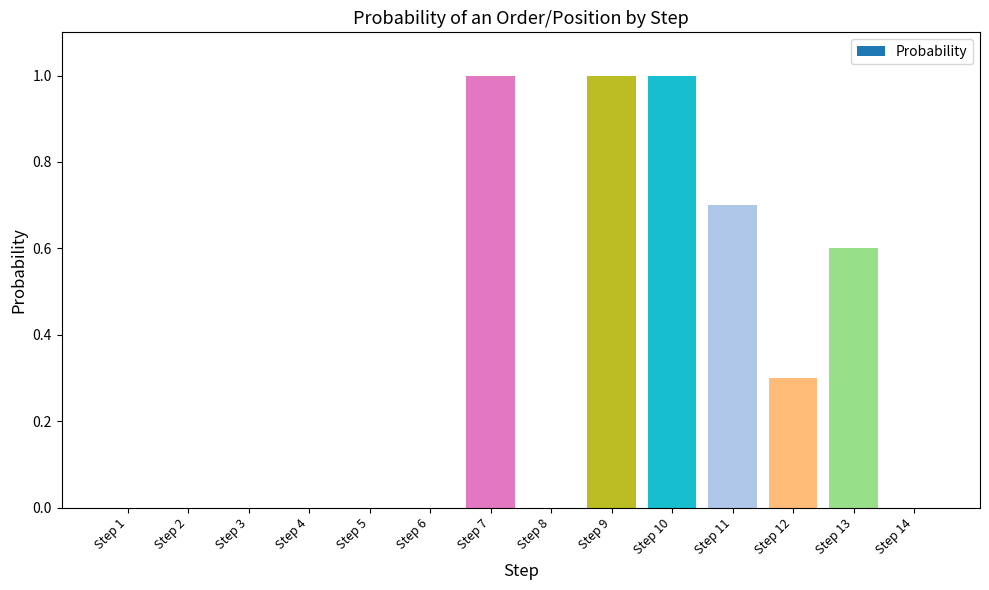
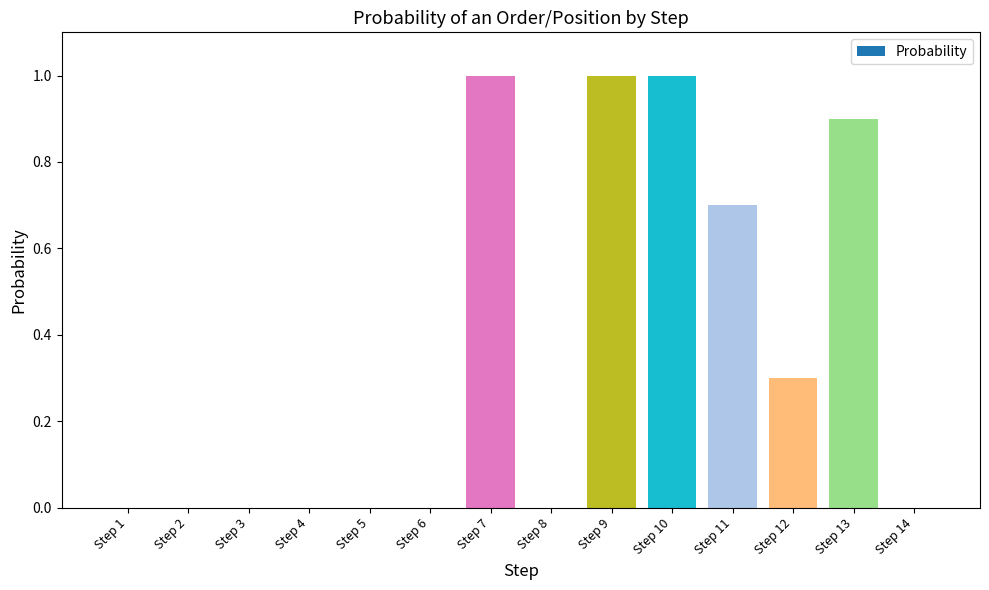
Step 13: 0.6 -> 0.9
